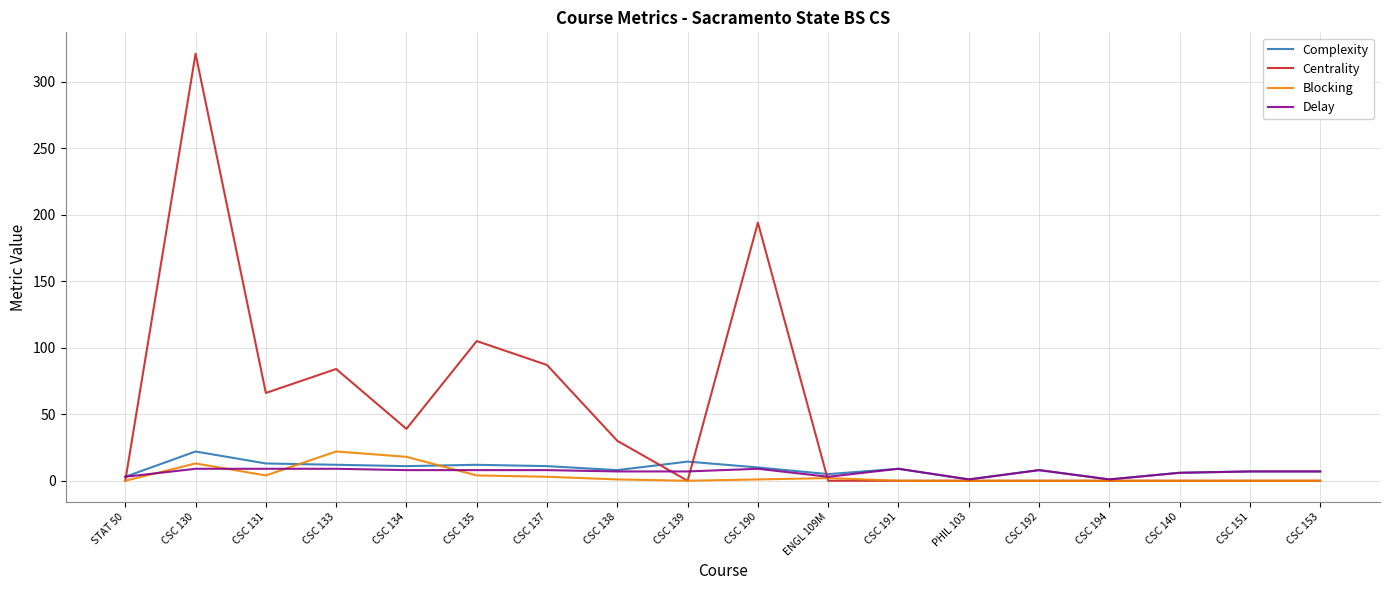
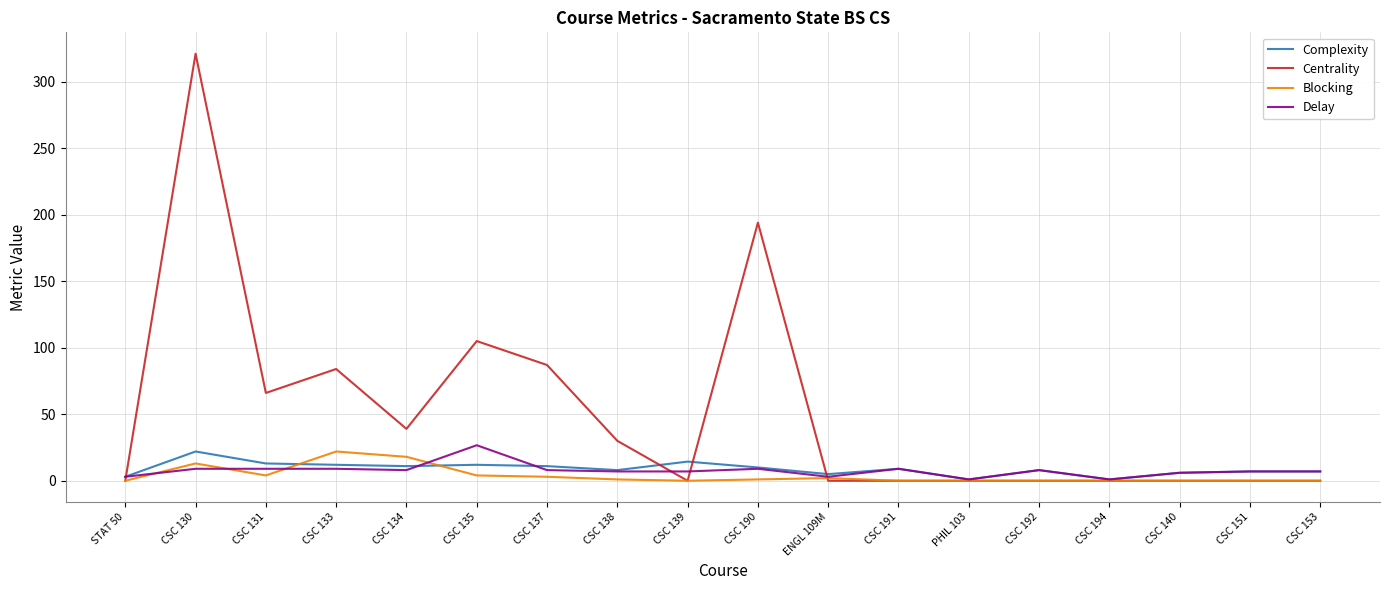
Delay, CSC 135: 8 -> 27
